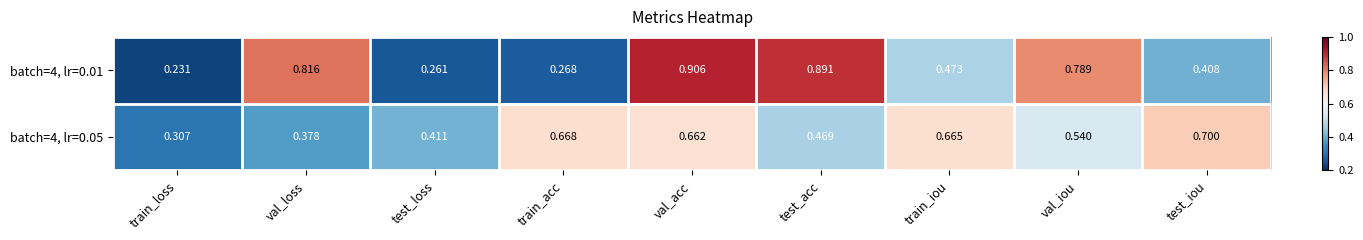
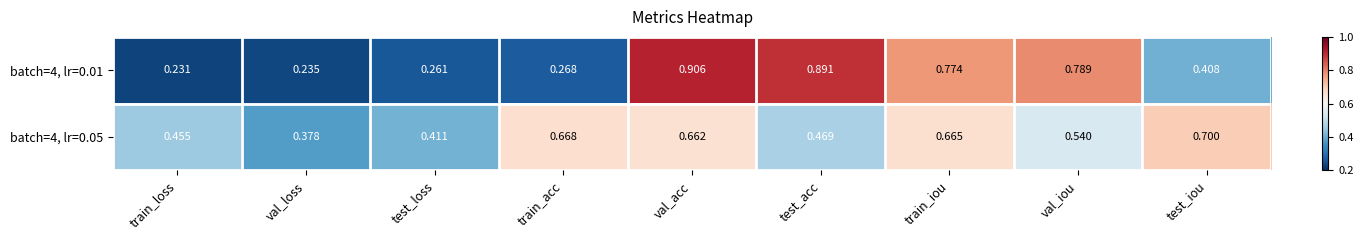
batch=4, lr=0.01, val_loss: 0.816 -> 0.235
batch=4, lr=0.01, train_iou: 0.473 -> 0.774
batch=4, lr=0.05, train_loss: 0.307 -> 0.455
